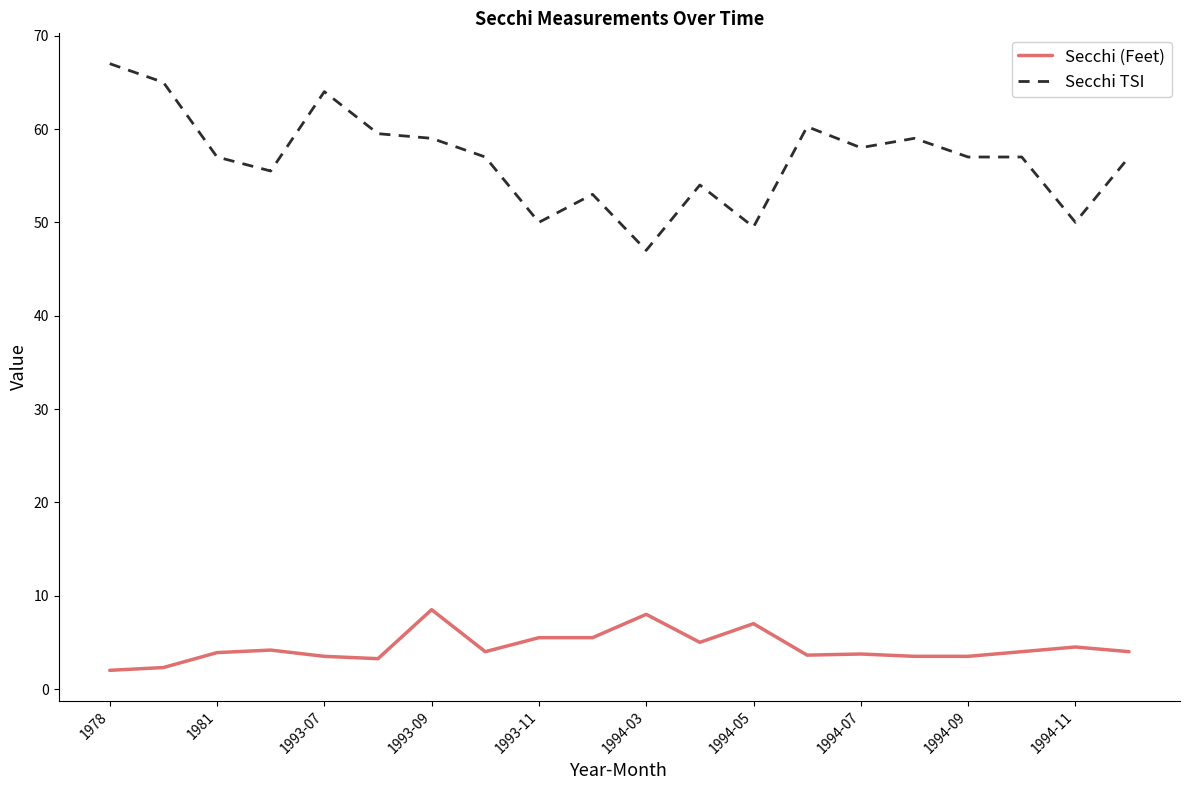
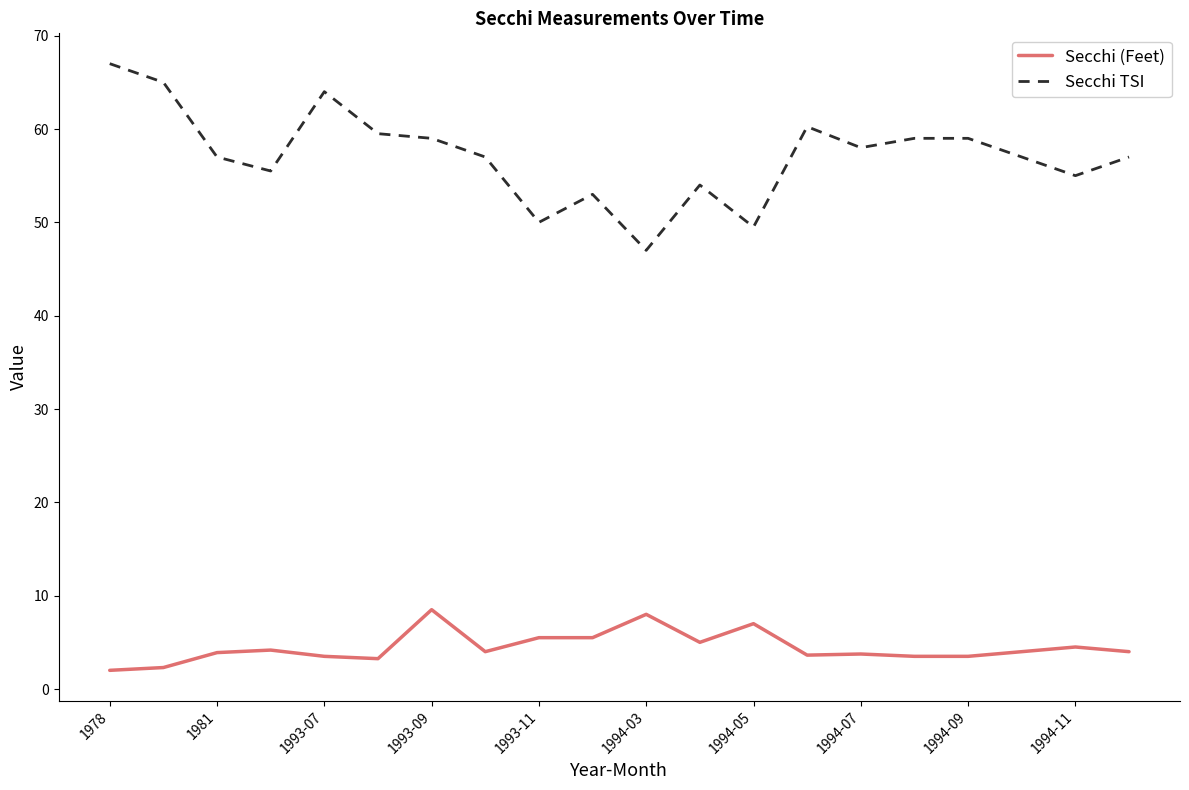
Secchi TSI, 1994-09: 57 -> 59
Secchi TSI, 1994-11: 50 -> 55
